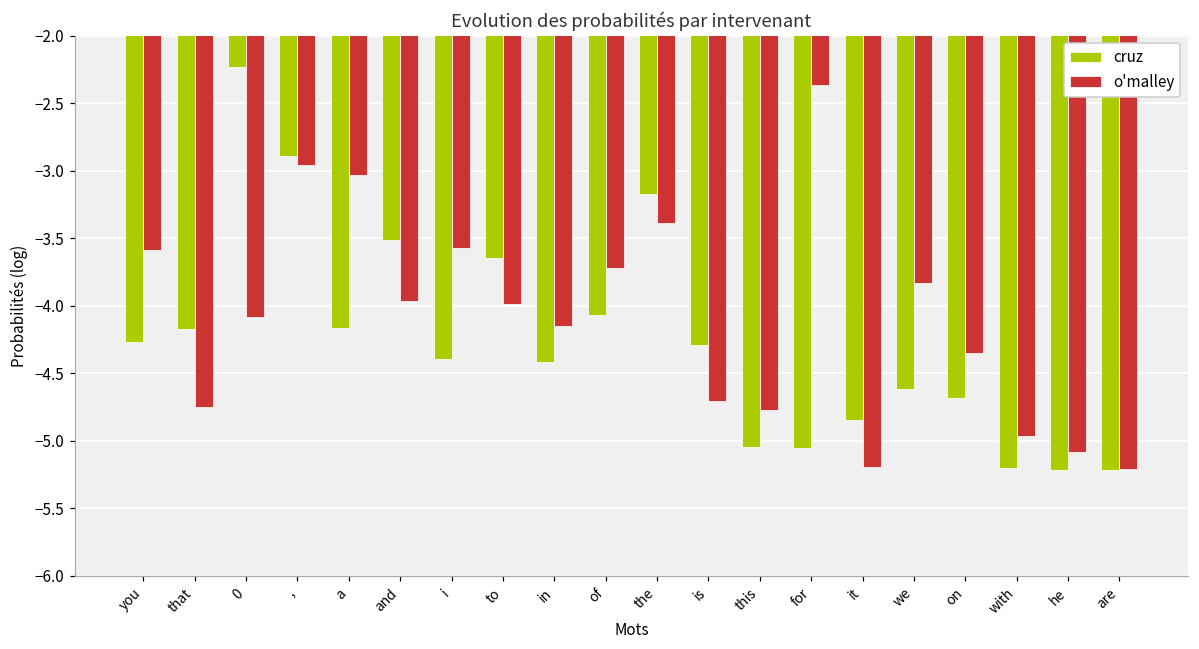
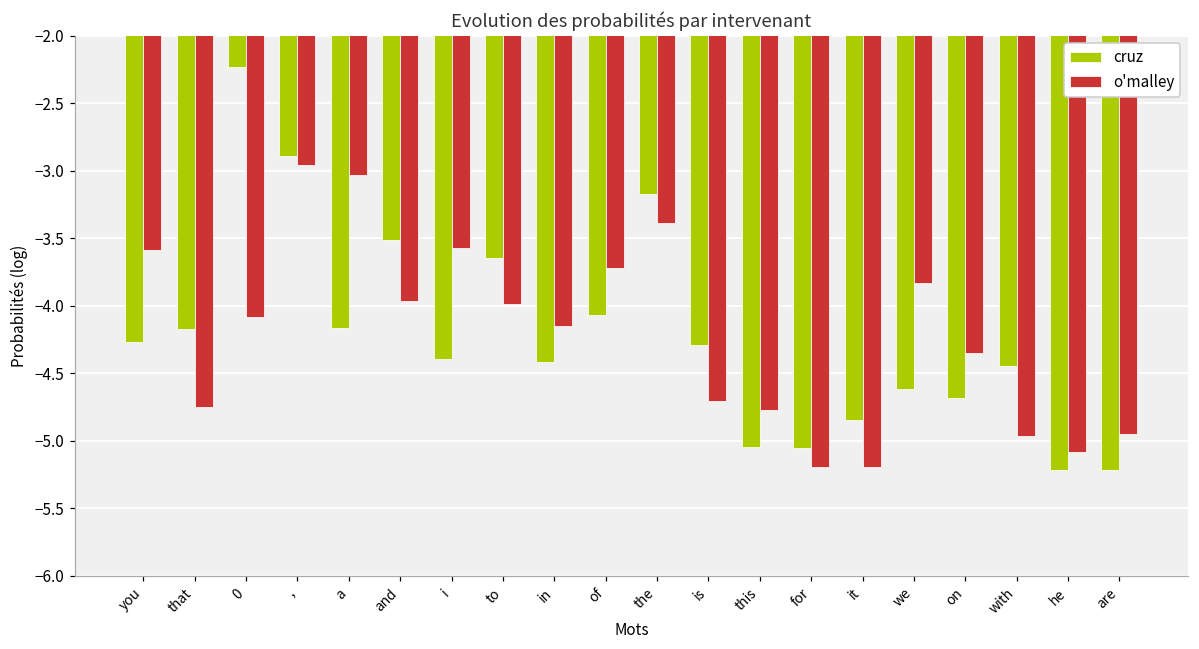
o'malley, for: -2.36 -> -5.20
cruz, with: -5.20 -> -4.45
o'malley, are: -5.21 -> -4.95
